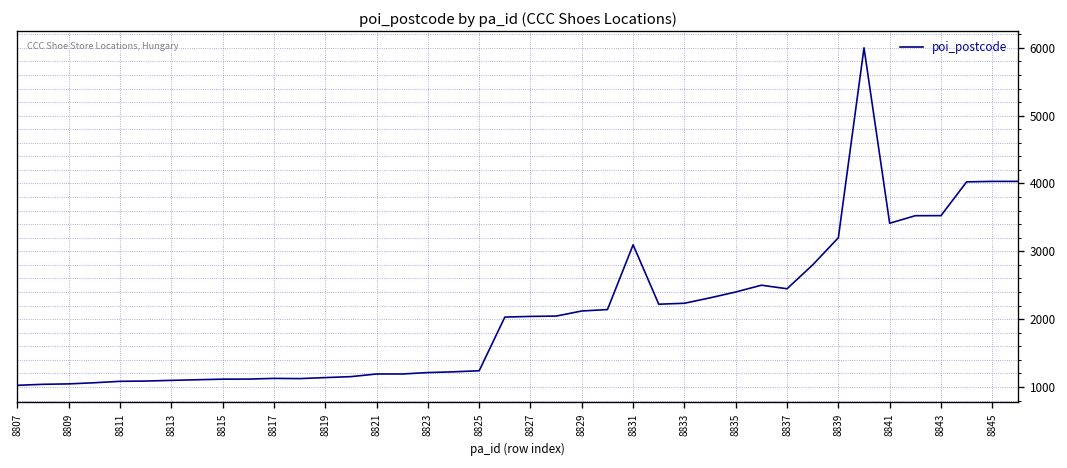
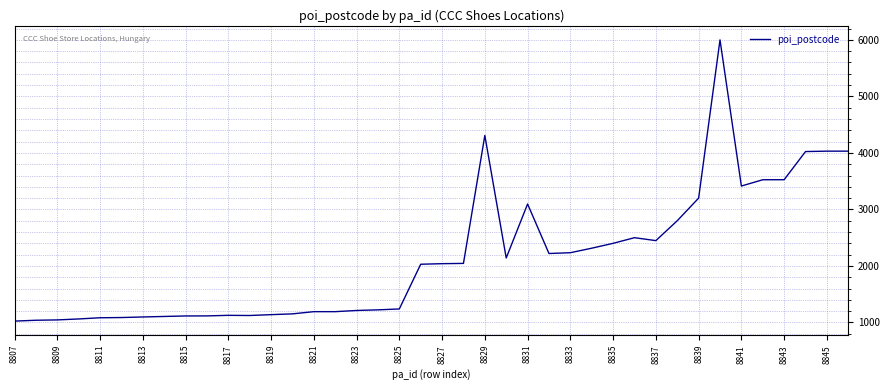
8829: 2100 -> 4300
